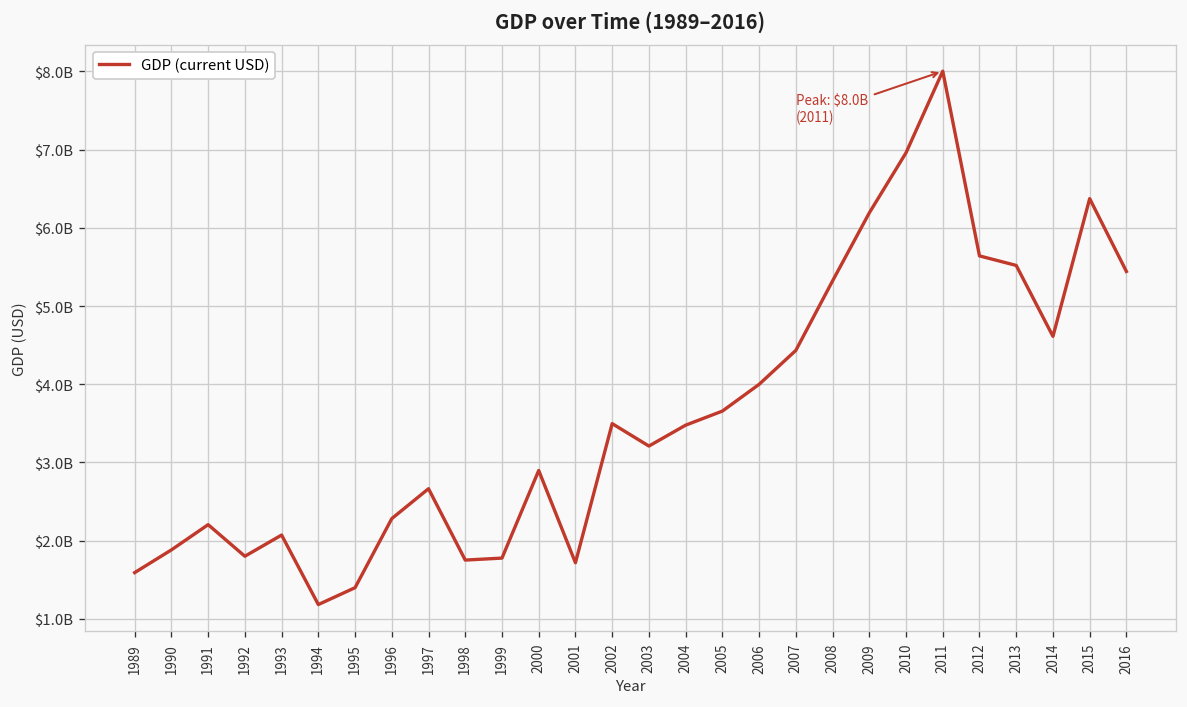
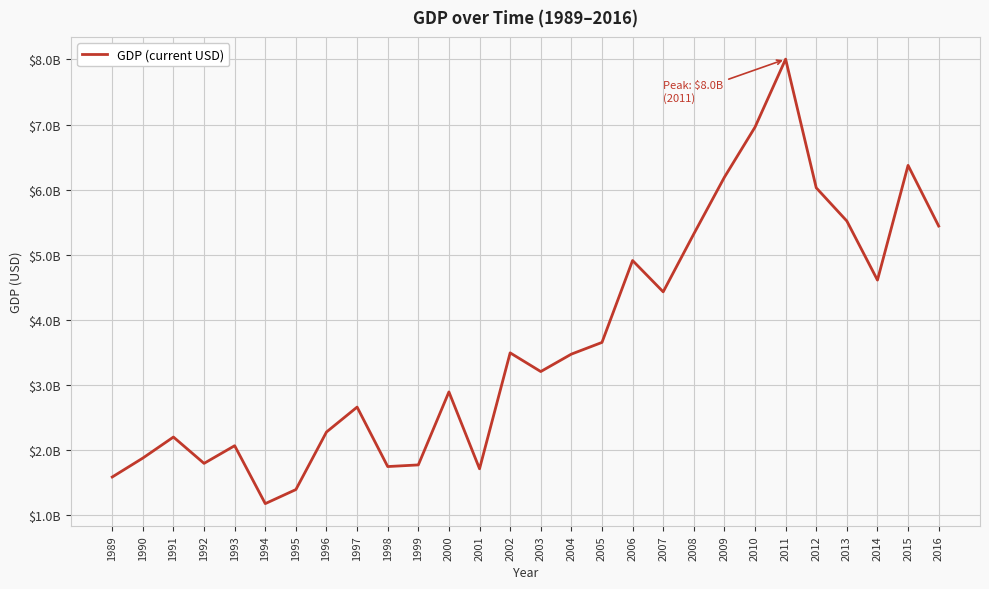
2006: $4000000000 -> $4900000000
2012: $5600000000 -> $6000000000
